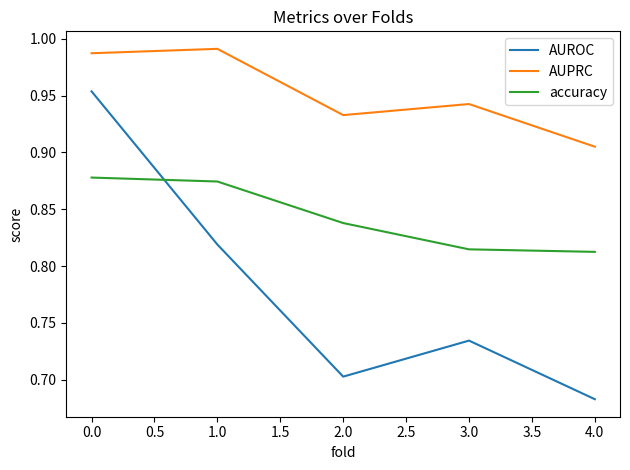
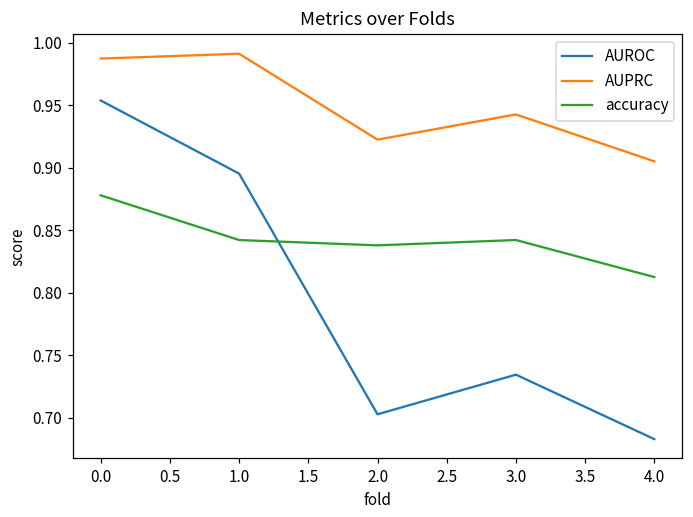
AUROC, 1.0: 0.819 -> 0.895
accuracy, 1.0: 0.874 -> 0.842
AUPRC, 2.0: 0.933 -> 0.922
accuracy, 3.0: 0.815 -> 0.842
